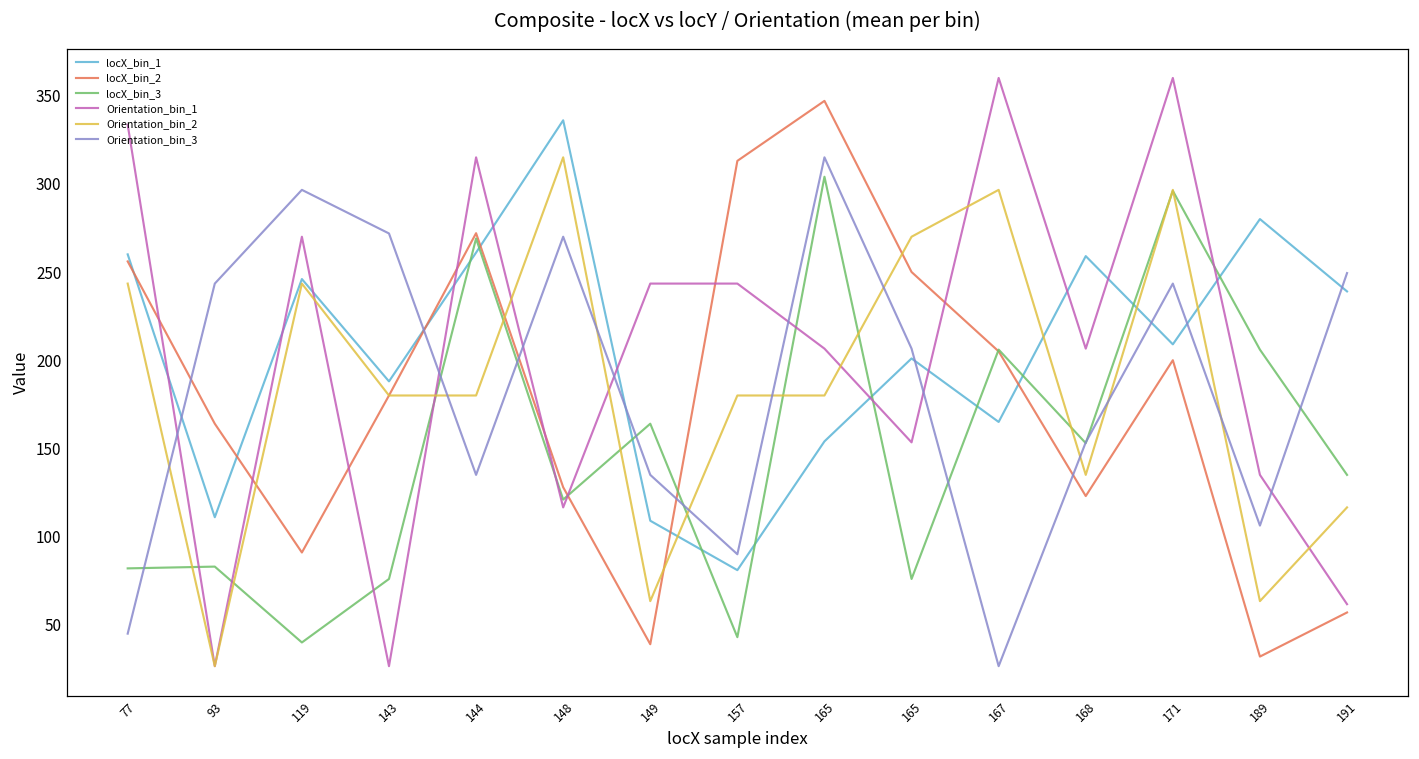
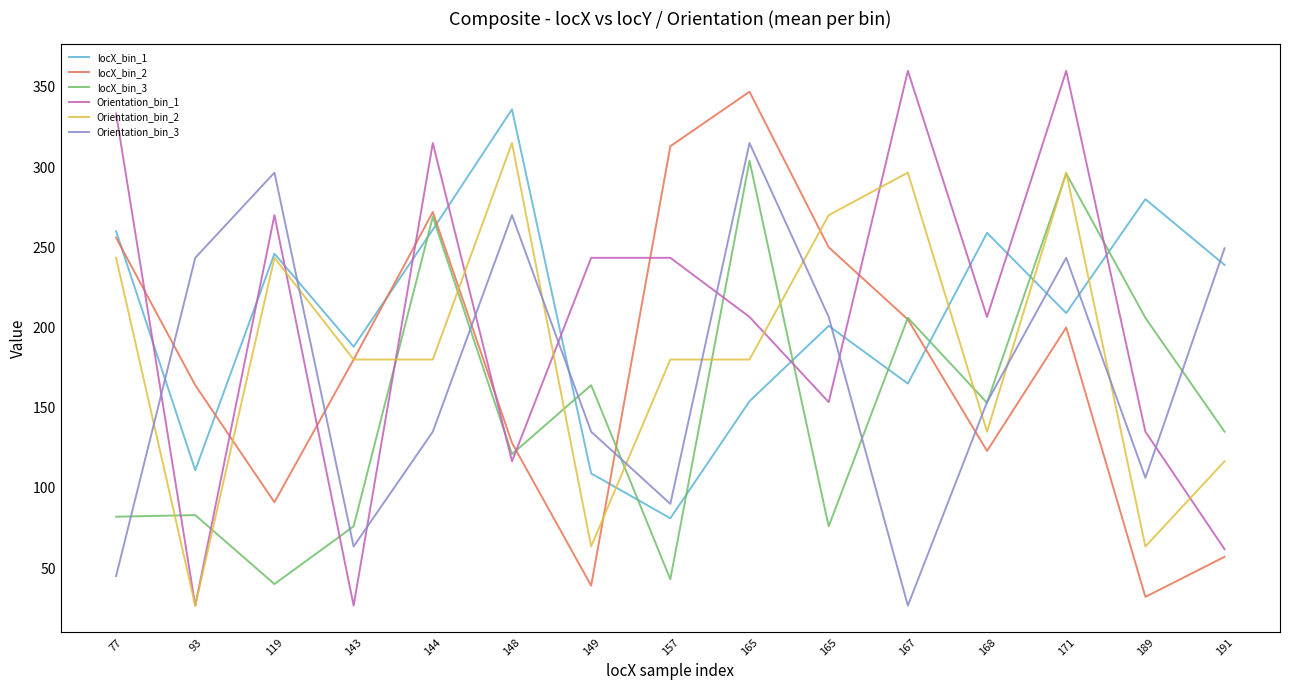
Orientation_bin_3, 143: 272 -> 63
